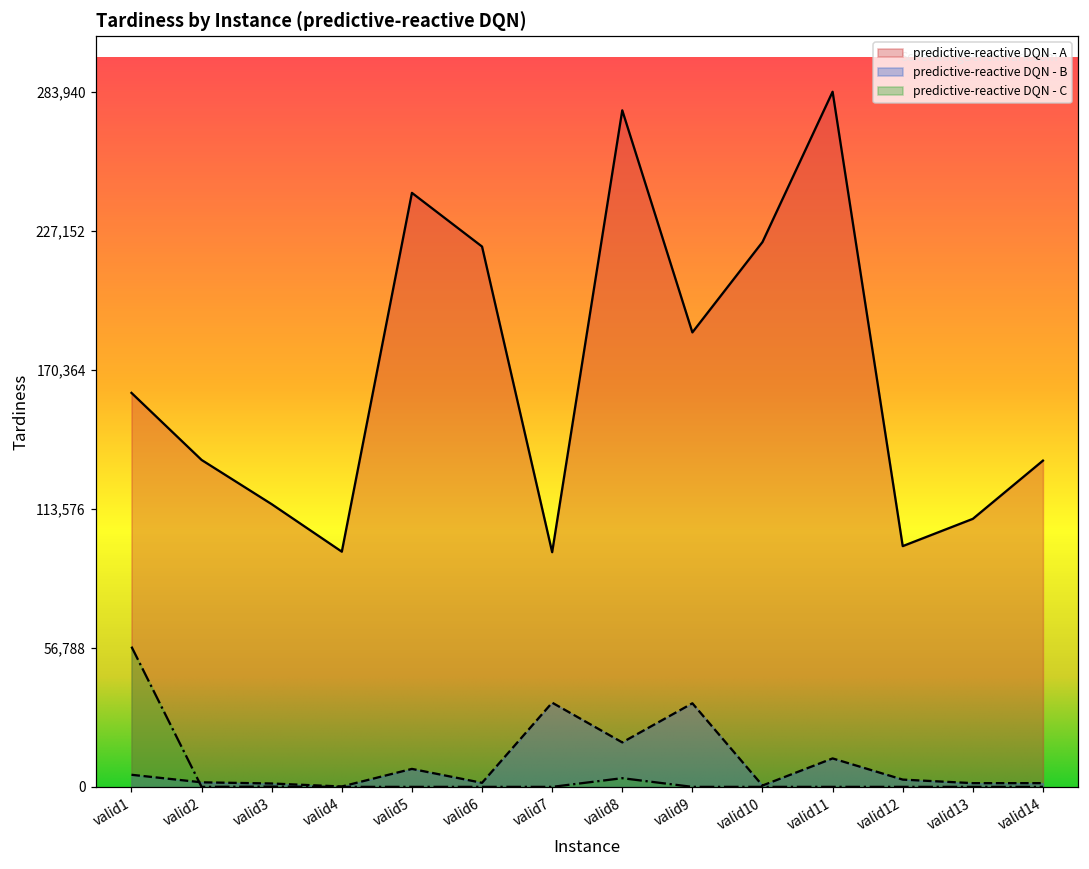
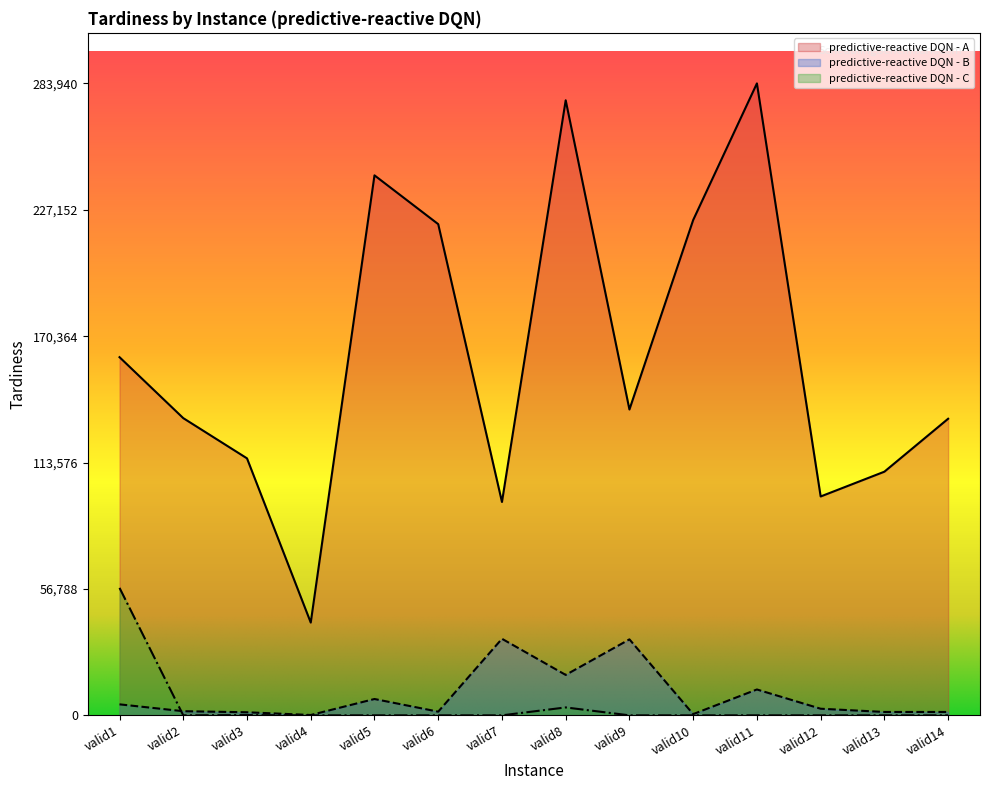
predictive-reactive DQN - A, valid4: 96,000 -> 42,000
predictive-reactive DQN - A, valid9: 186,000 -> 137,000
